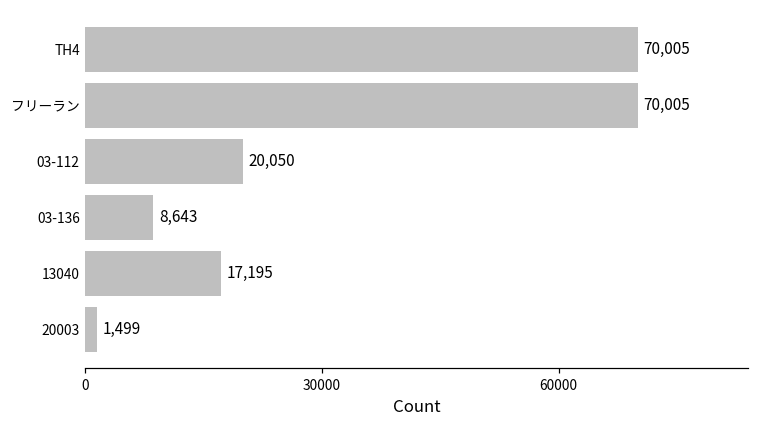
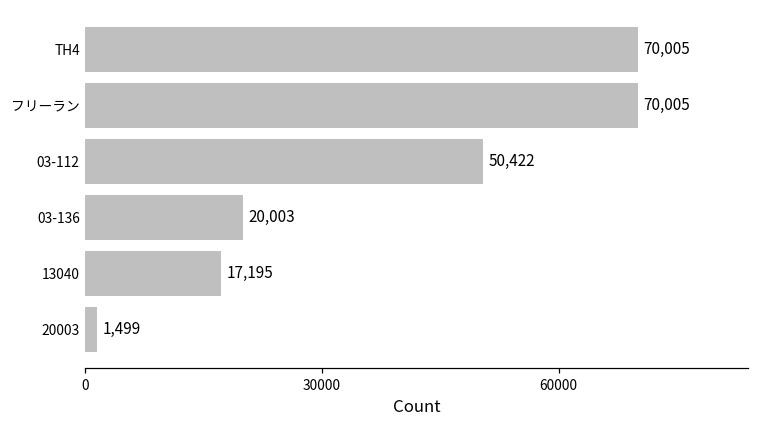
03-112: 20,050 -> 50,422
03-136: 8,643 -> 20,003
